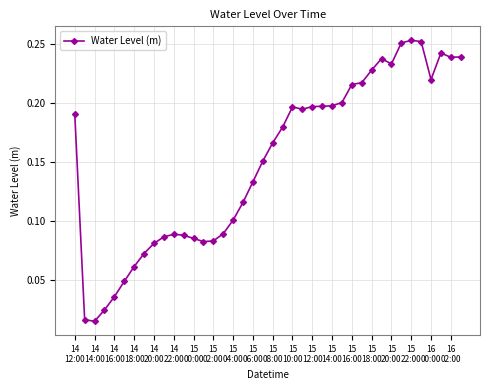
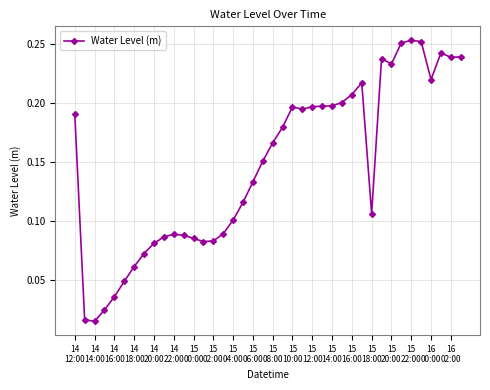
15 16:00: 0.216 -> 0.207
15 18:00: 0.228 -> 0.106
